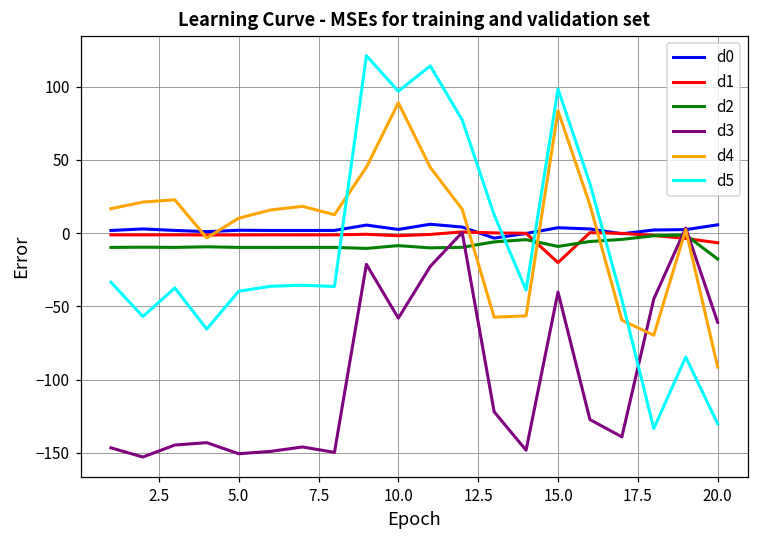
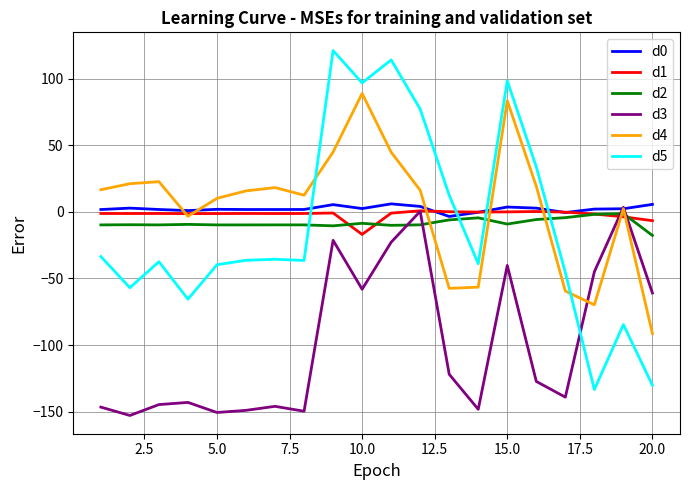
d1, 10.0: -2 -> -17
d1, 15.0: -20 -> 0
